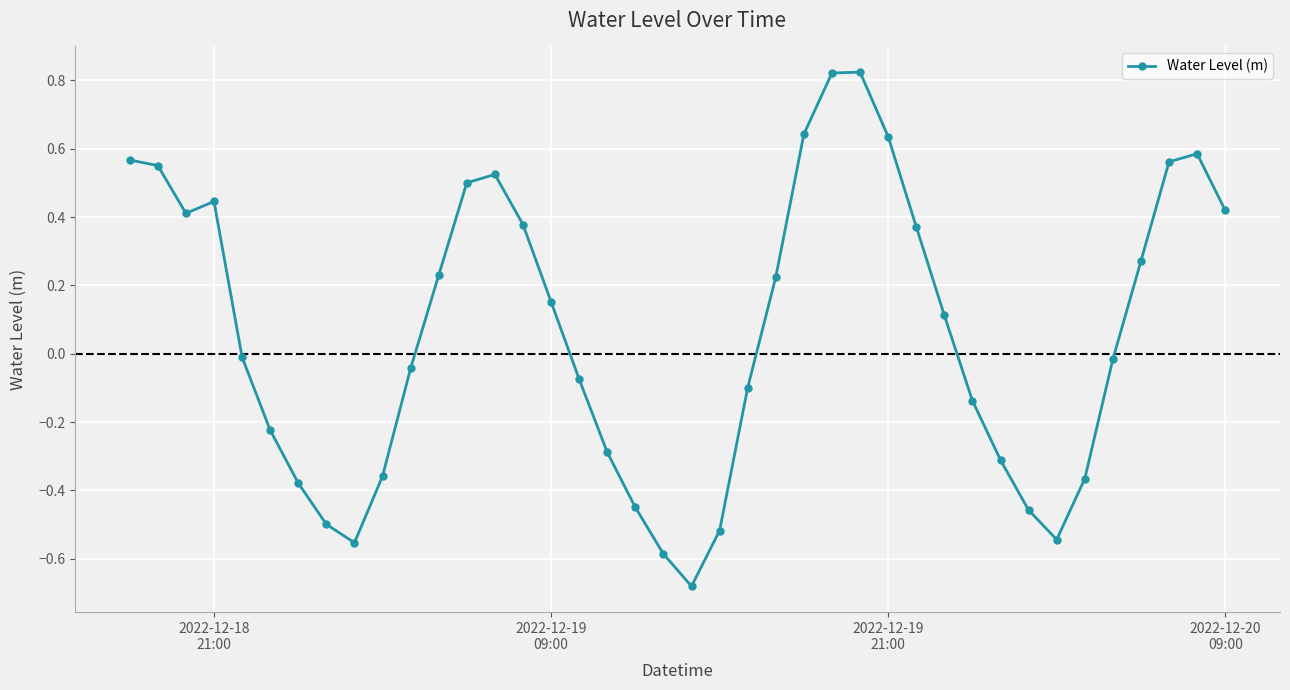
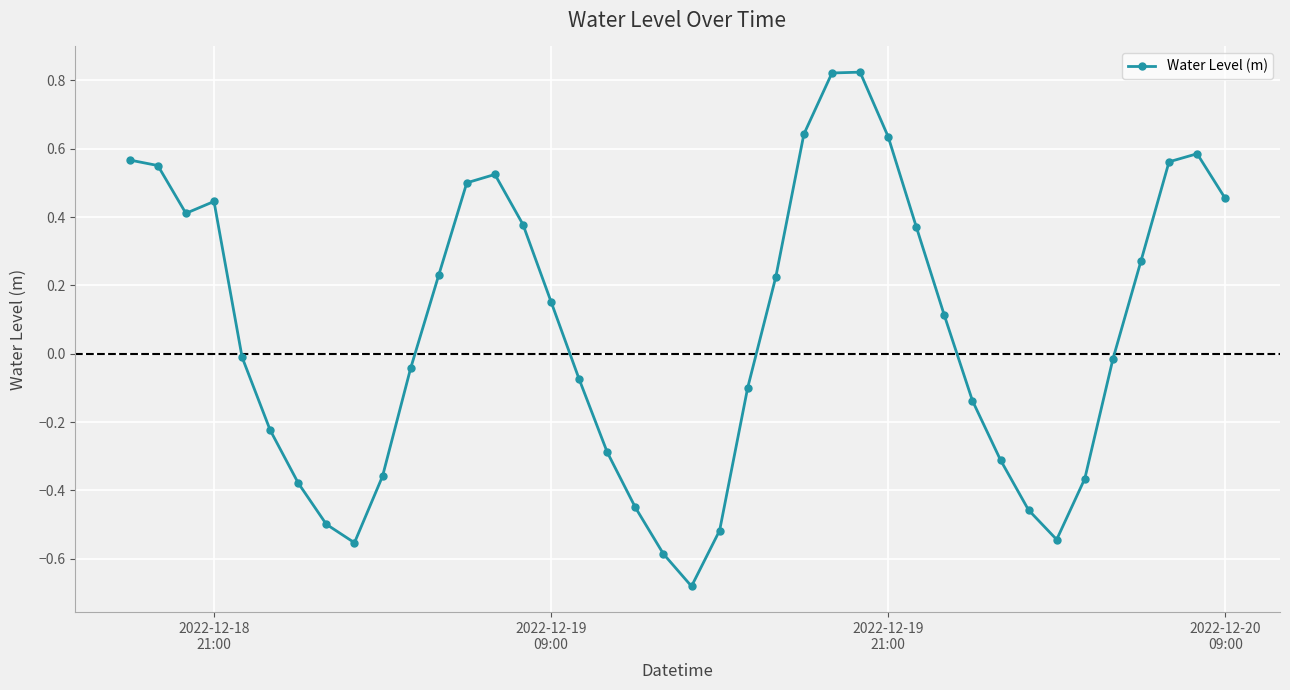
2022-12-20 09:00: 0.42 -> 0.45
